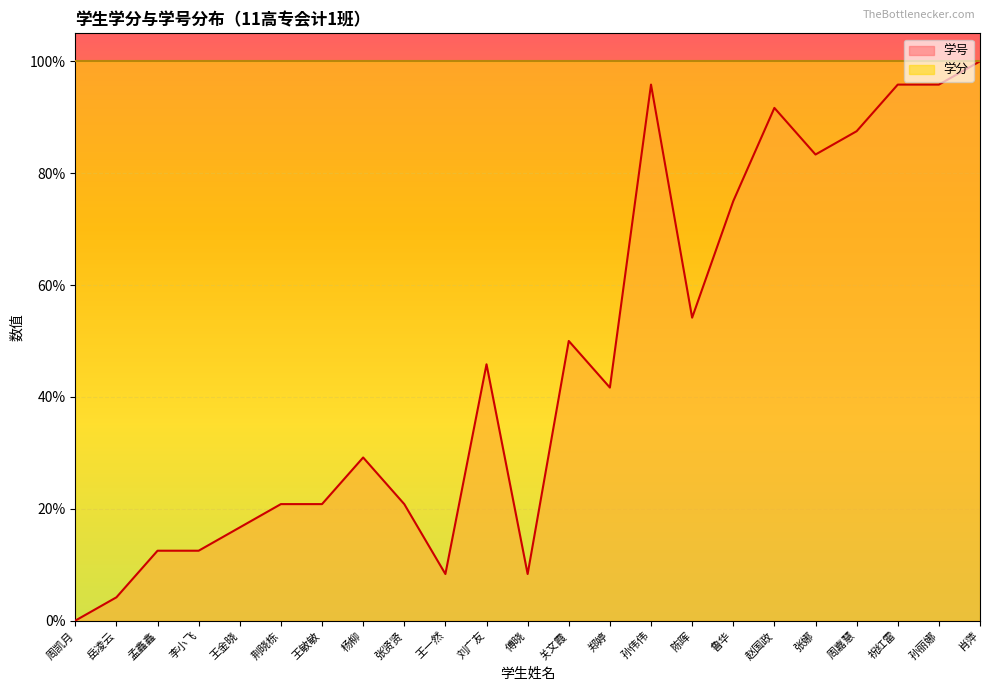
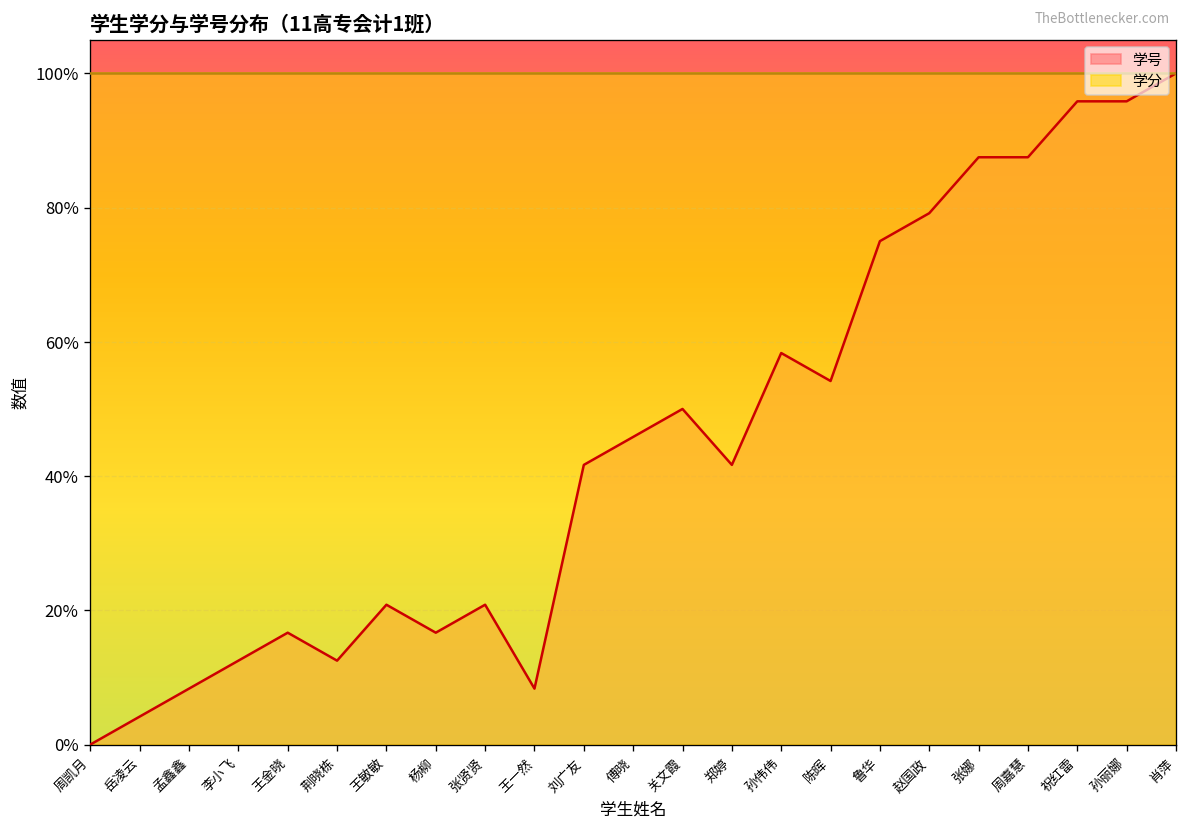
学号, 孟鑫鑫: 13% -> 8%
学号, 荆晓栋: 21% -> 13%
学号, 杨柳: 29% -> 17%
学号, 刘广友: 46% -> 42%
学号, 傅晓: 8% -> 46%
学号, 孙伟伟: 96% -> 58%
学号, 赵国政: 92% -> 79%
学号, 张娜: 83% -> 88%
